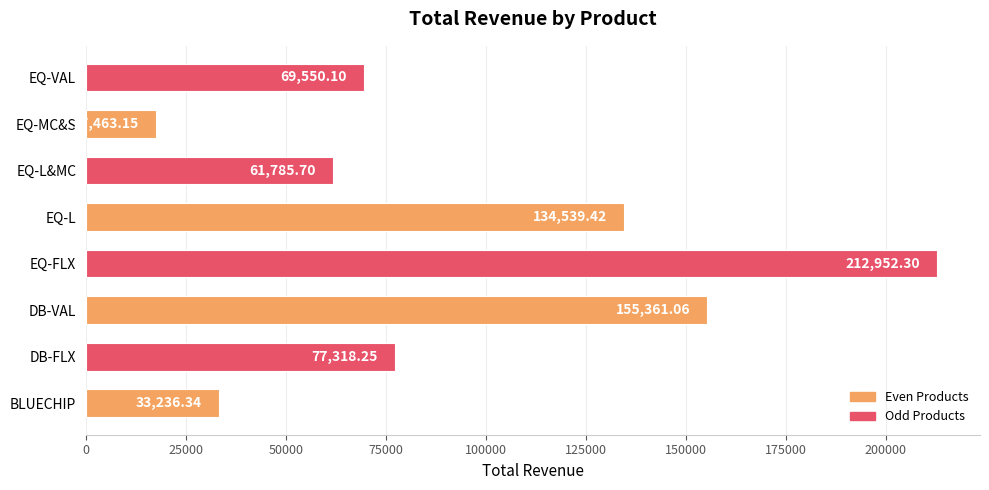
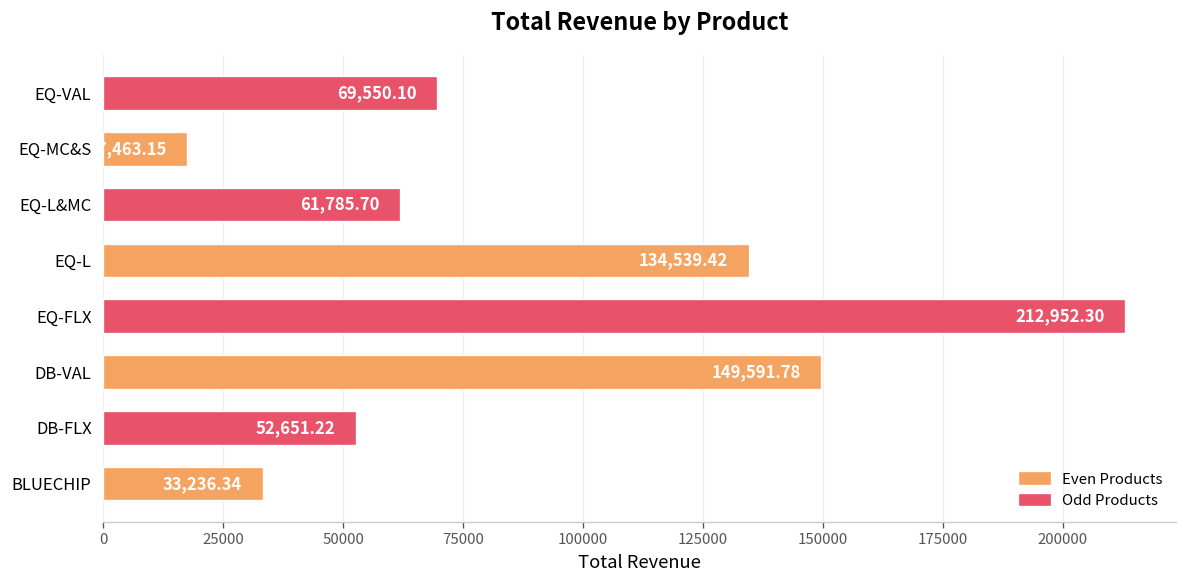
DB-VAL: 155,361.06 -> 149,591.78
DB-FLX: 77,318.25 -> 52,651.22
